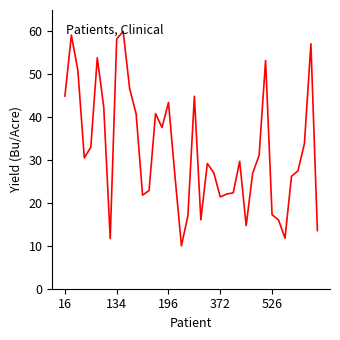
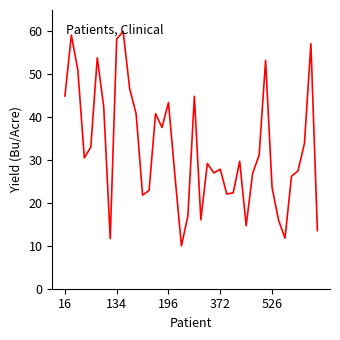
372: 21 -> 28
526: 17 -> 24
